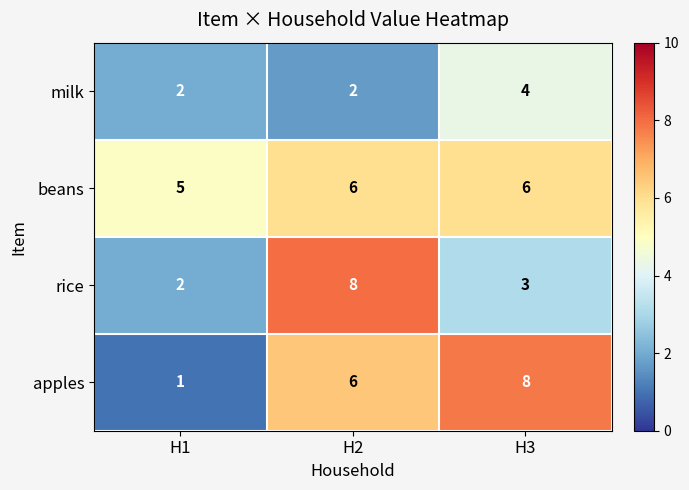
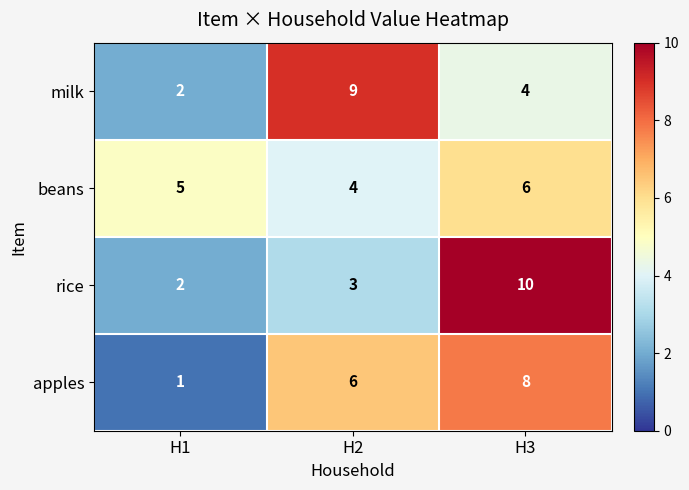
milk, H2: 2 -> 9
beans, H2: 6 -> 4
rice, H2: 8 -> 3
rice, H3: 3 -> 10
